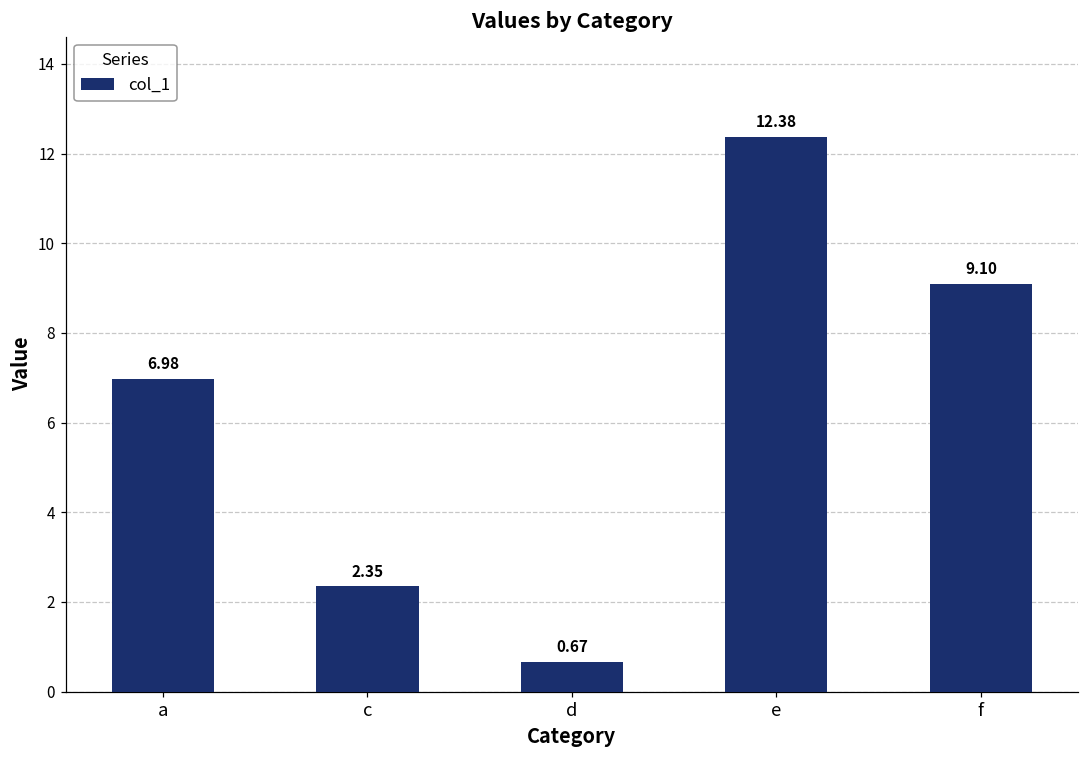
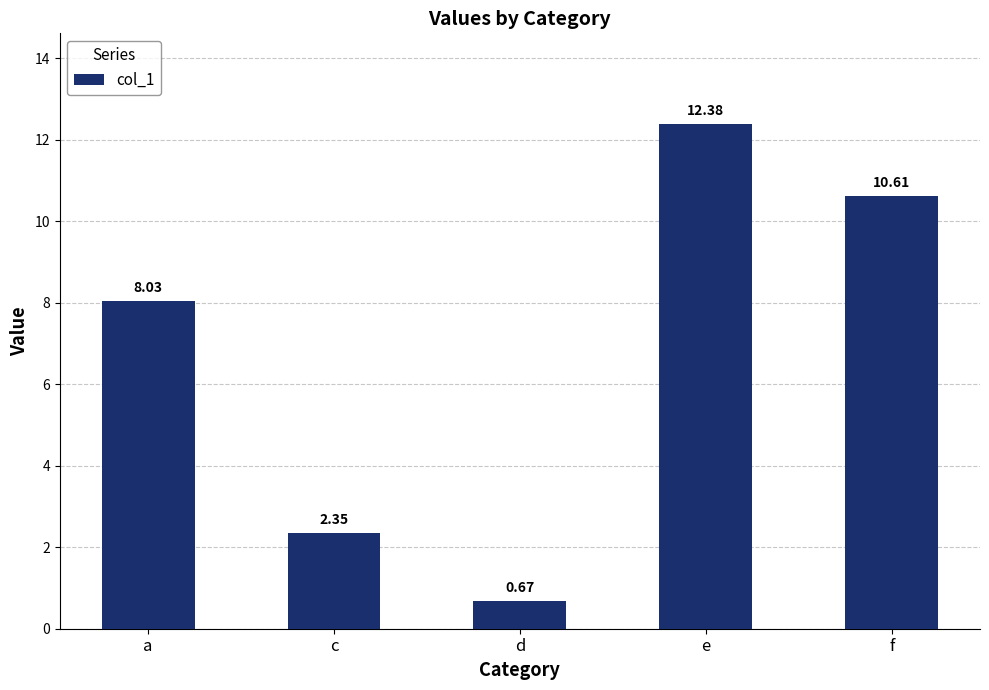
a: 6.98 -> 8.03
f: 9.10 -> 10.61
